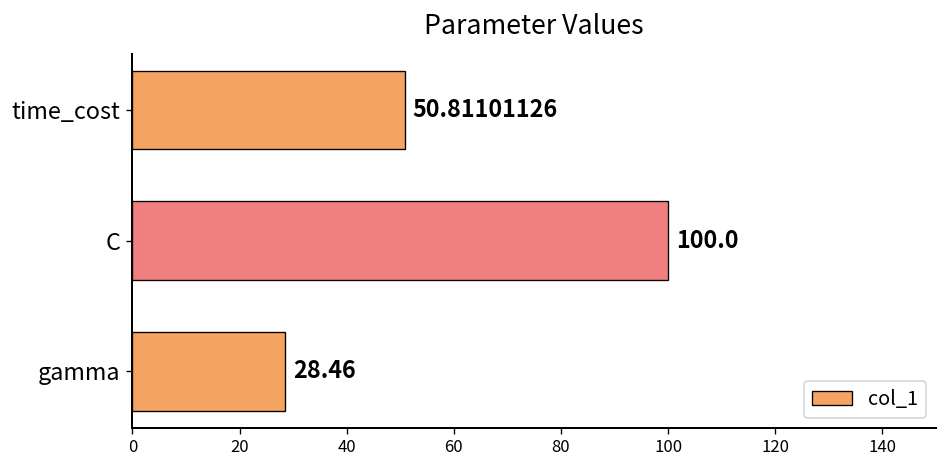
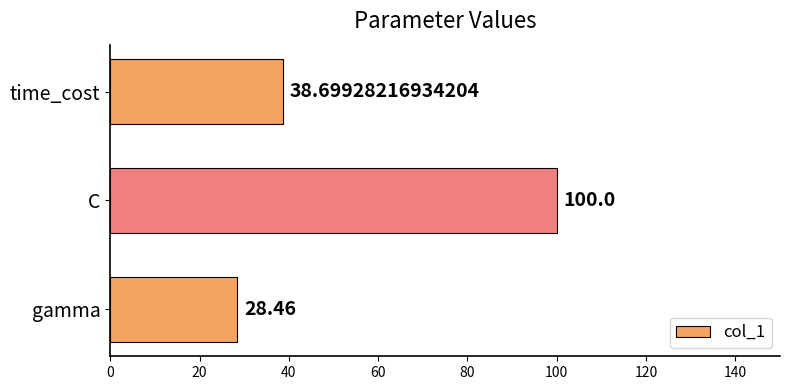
time_cost: 50.81101126 -> 38.69928216934204
